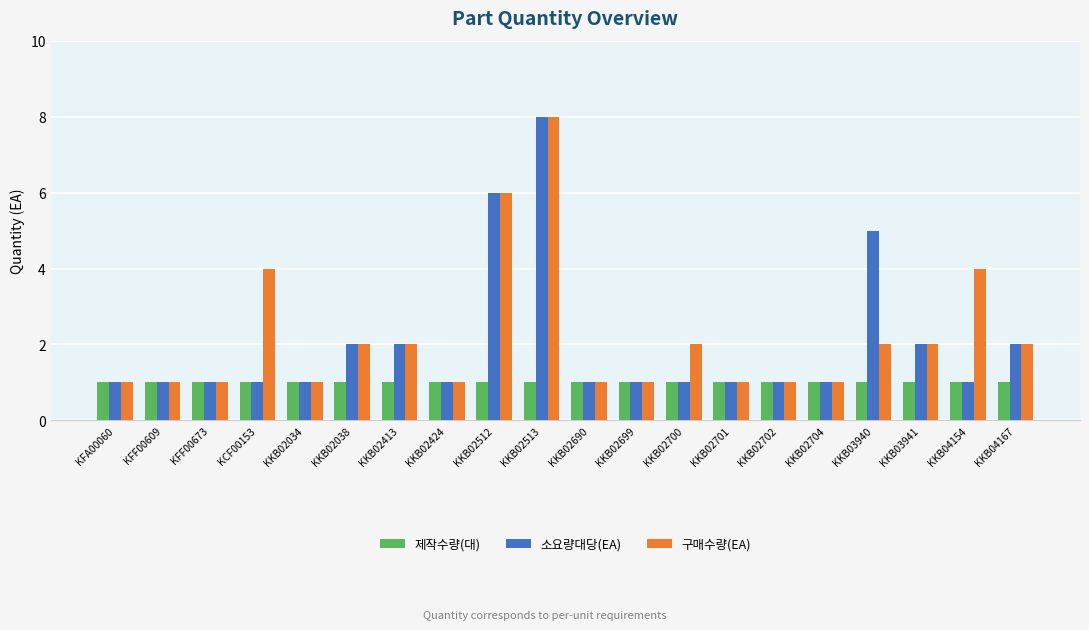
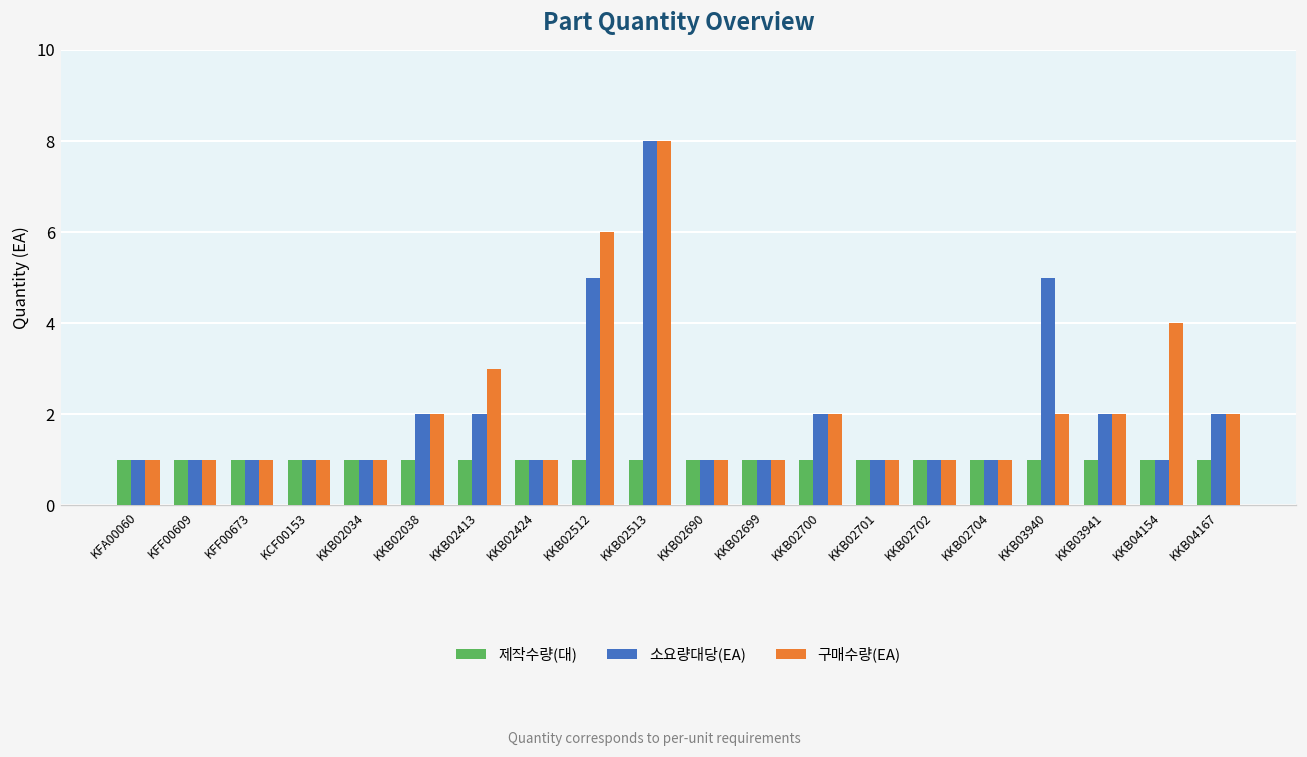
구매수량(EA), KCF00153: 4 -> 1
구매수량(EA), KKB02413: 2 -> 3
소요량대당(EA), KKB02512: 6 -> 5
소요량대당(EA), KKB02700: 1 -> 2
